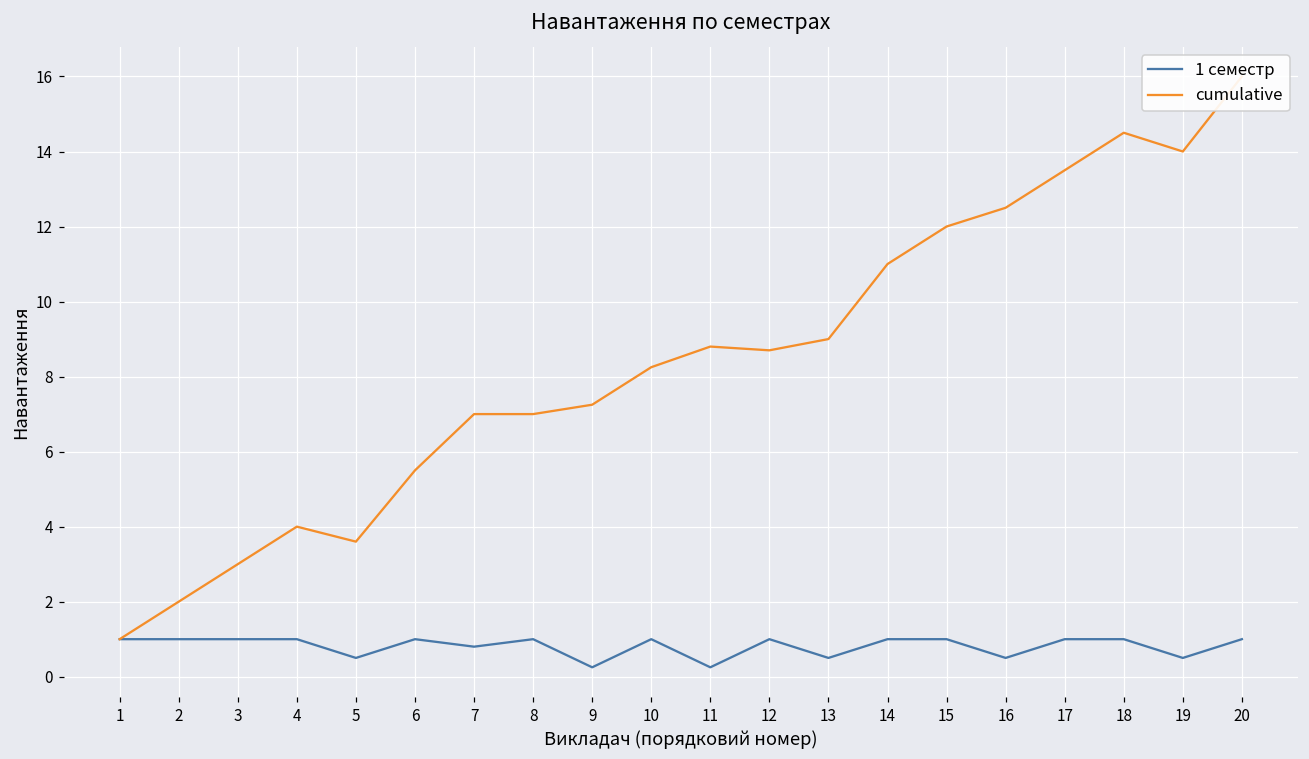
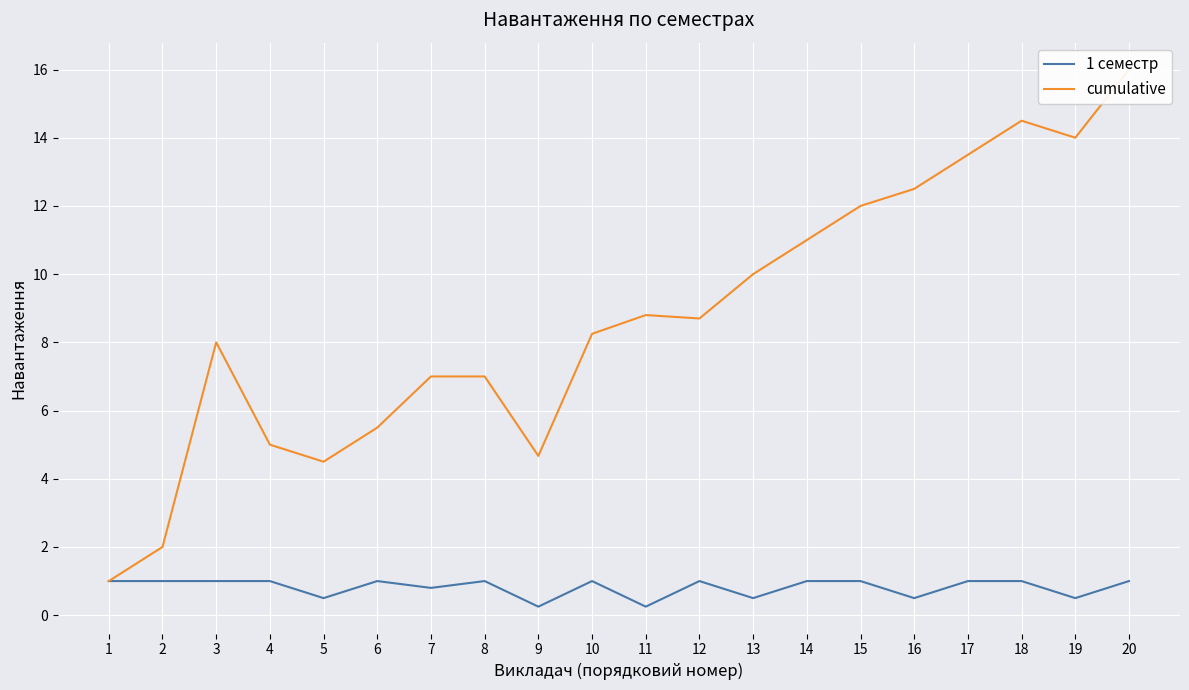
cumulative, 3: 3 -> 8
cumulative, 4: 4 -> 5
cumulative, 5: 3.6 -> 4.5
cumulative, 9: 7.3 -> 4.7
cumulative, 13: 9 -> 10
